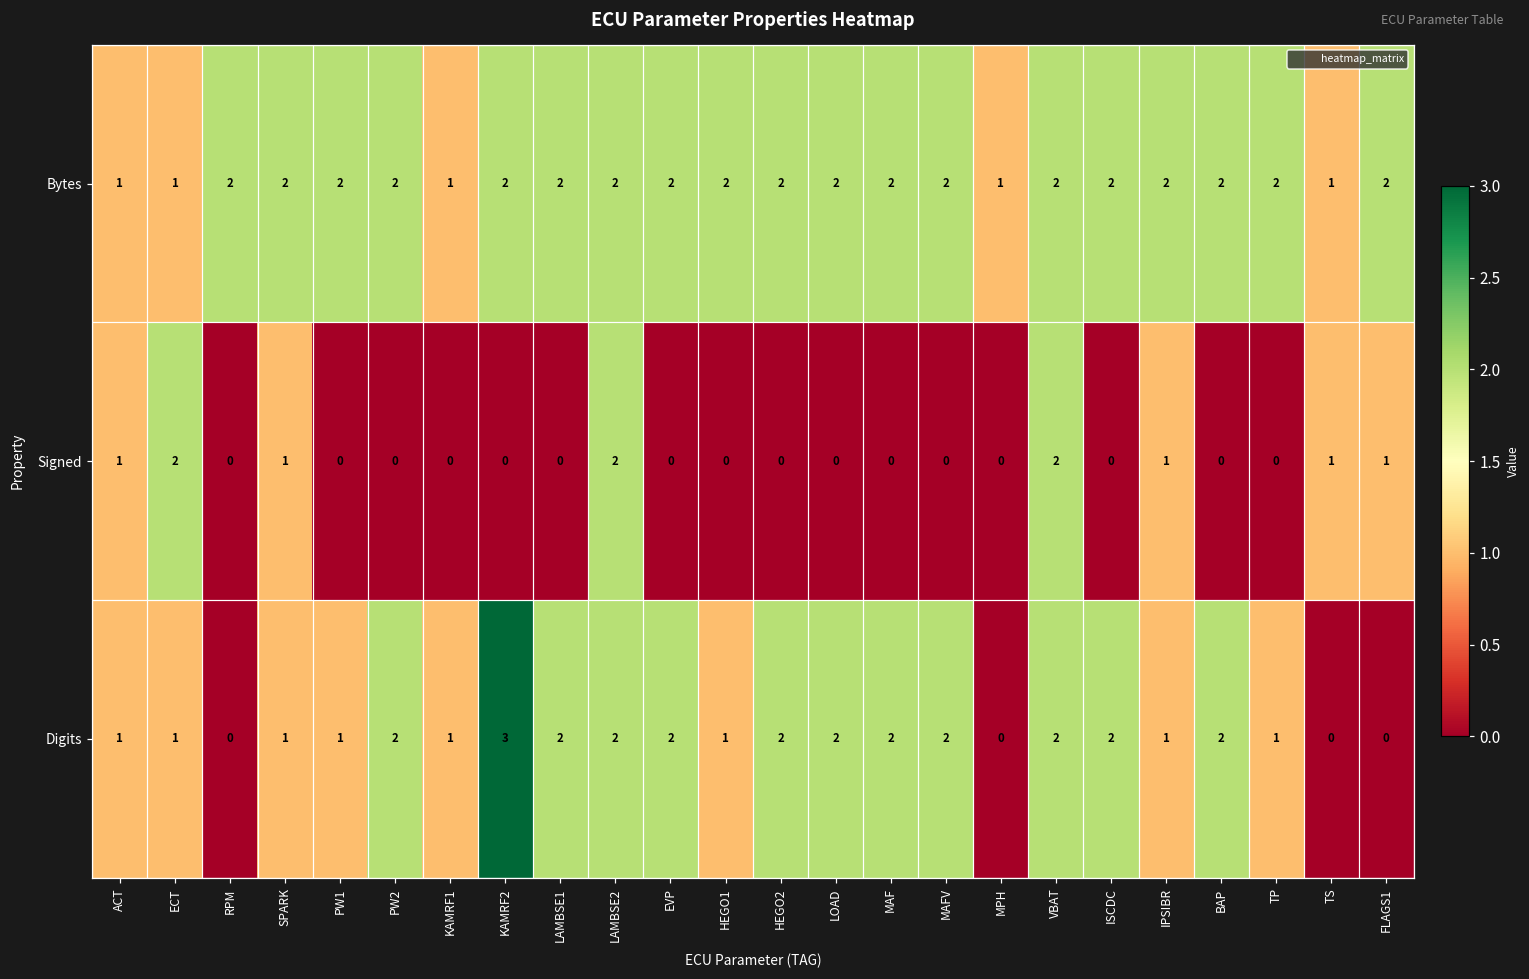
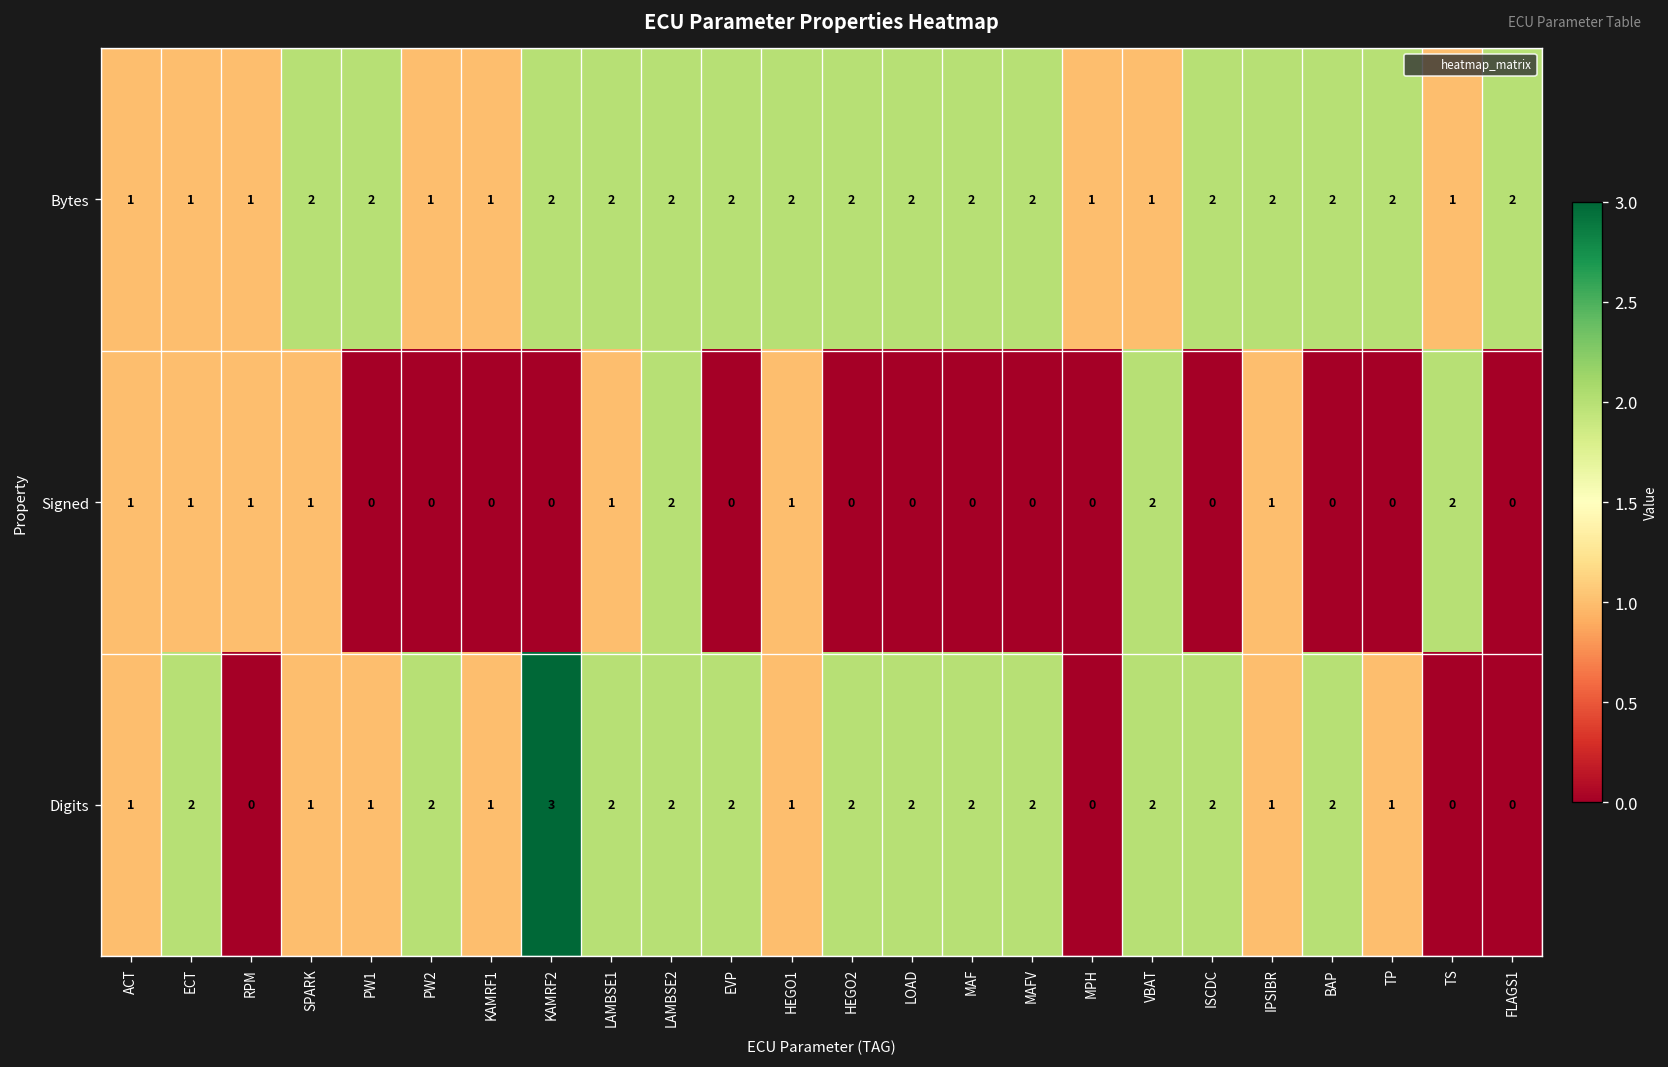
Bytes, RPM: 2 -> 1
Bytes, PW2: 2 -> 1
Bytes, VBAT: 2 -> 1
Signed, ECT: 2 -> 1
Signed, RPM: 0 -> 1
Signed, LAMBSE1: 0 -> 1
Signed, HEGO1: 0 -> 1
Signed, TS: 1 -> 2
Signed, FLAGS1: 1 -> 0
Digits, ECT: 1 -> 2
